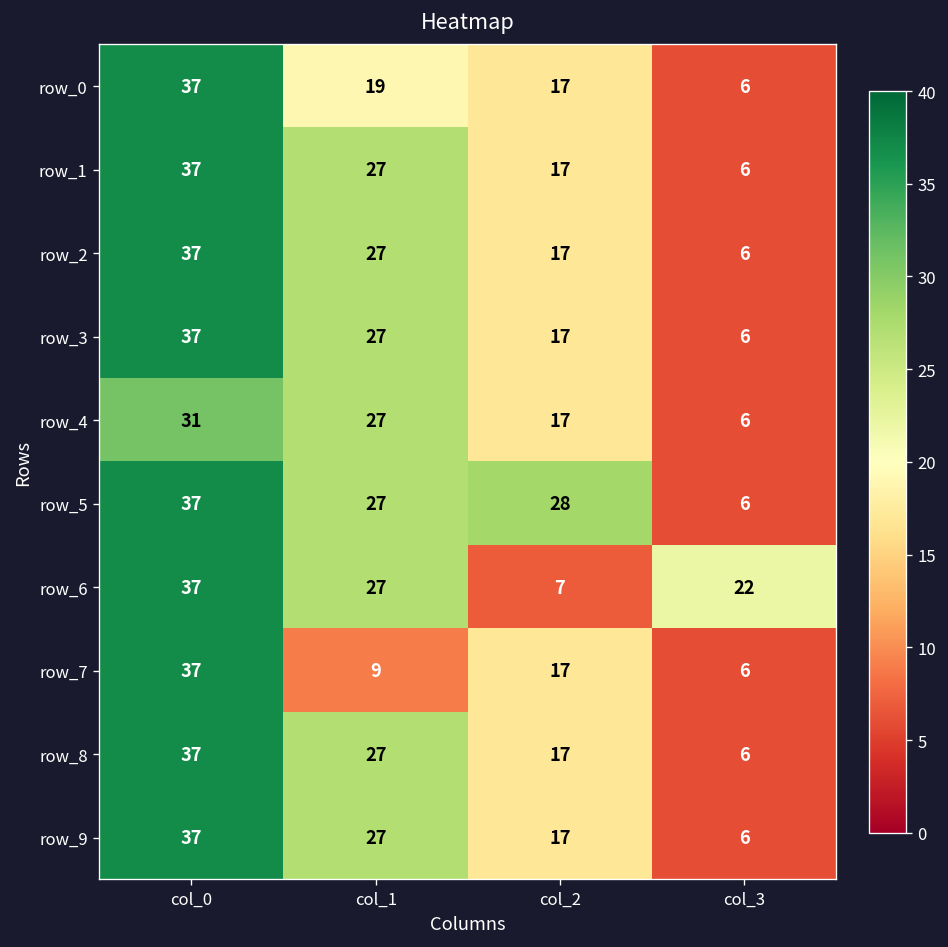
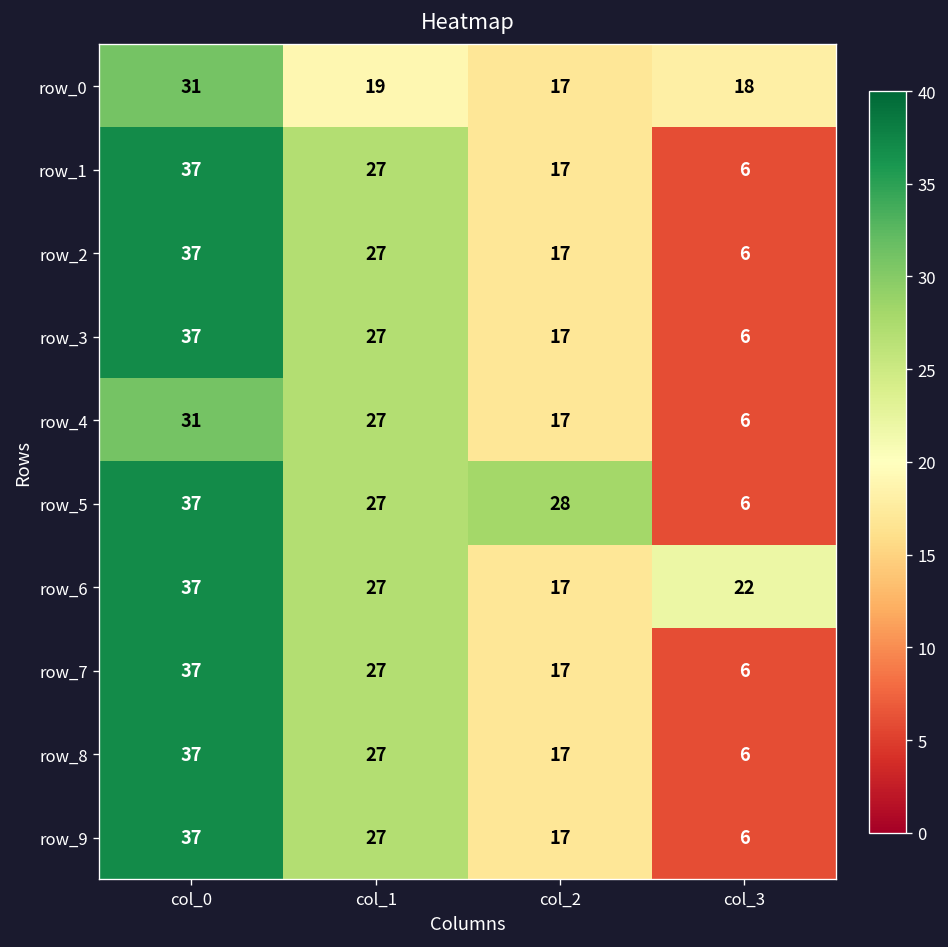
row_0, col_0: 37 -> 31
row_0, col_3: 6 -> 18
row_6, col_2: 7 -> 17
row_7, col_1: 9 -> 27
